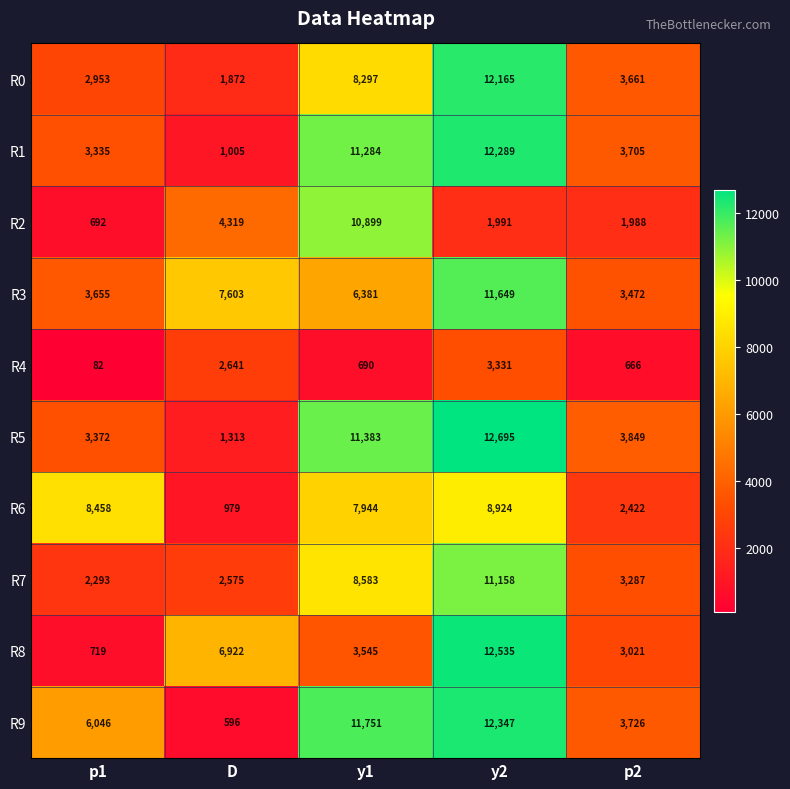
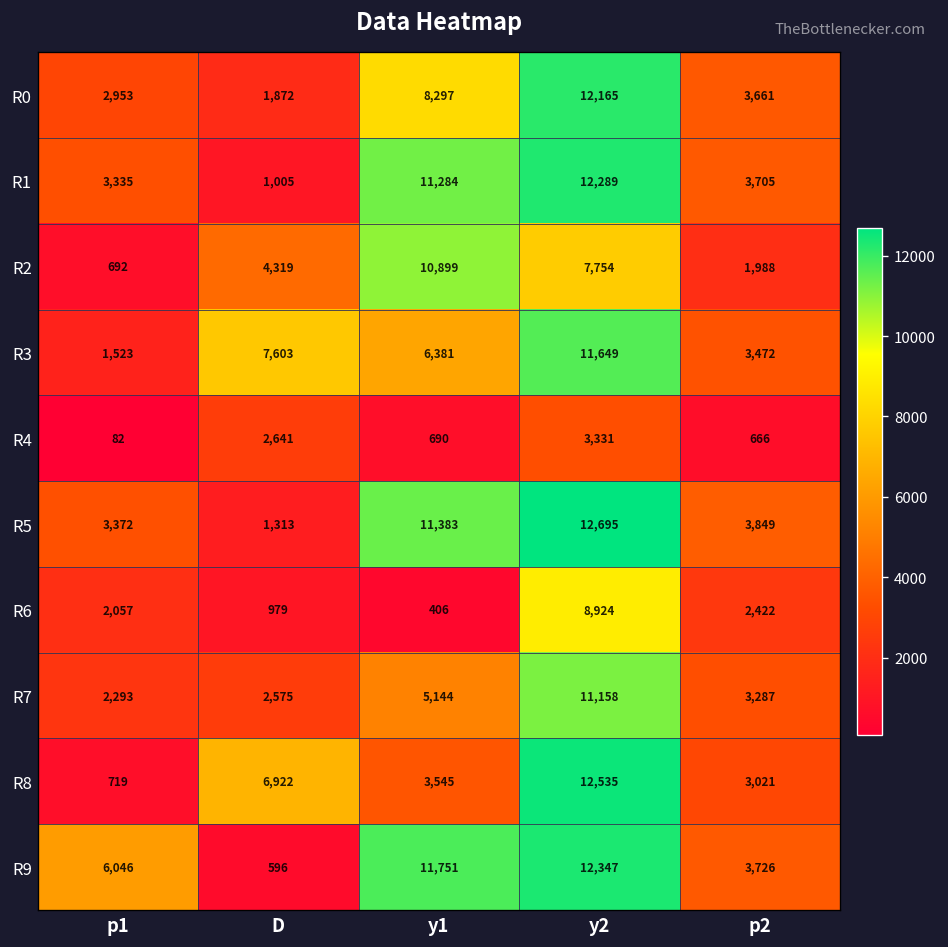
R2, y2: 1,991 -> 7,754
R3, p1: 3,655 -> 1,523
R6, p1: 8,458 -> 2,057
R6, y1: 7,944 -> 406
R7, y1: 8,583 -> 5,144
